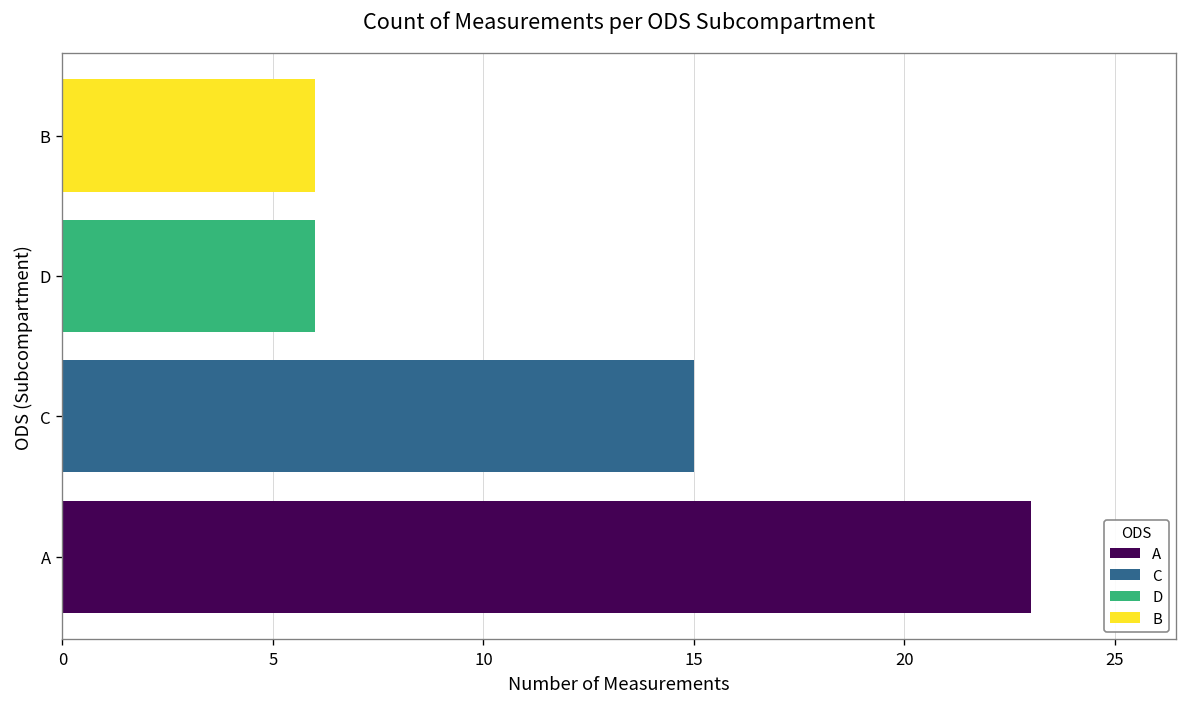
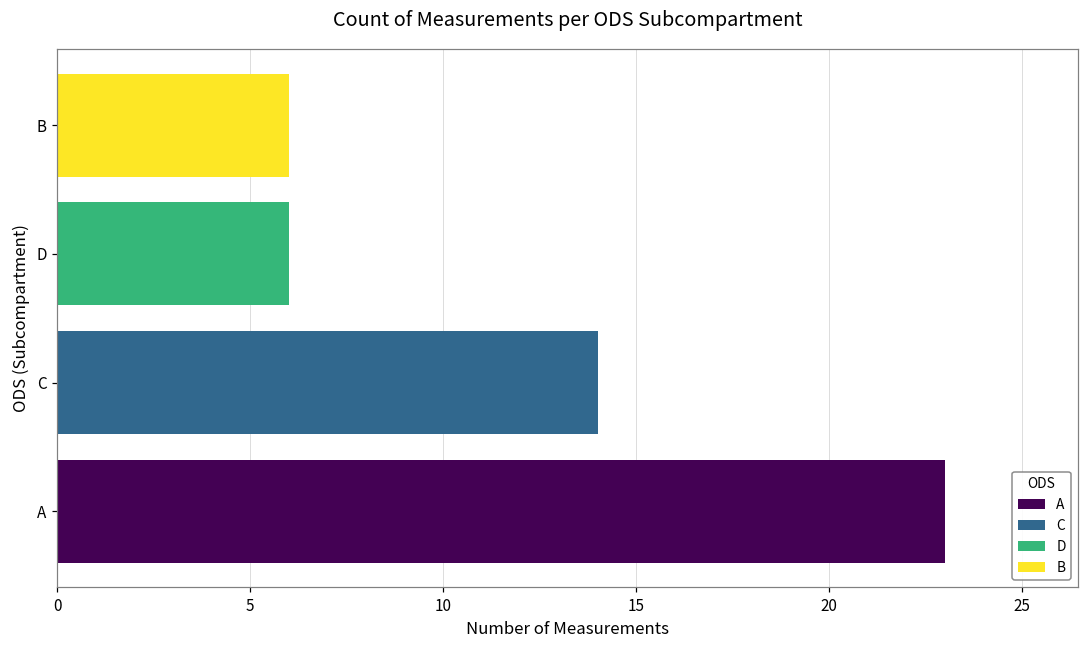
C: 15 -> 14
